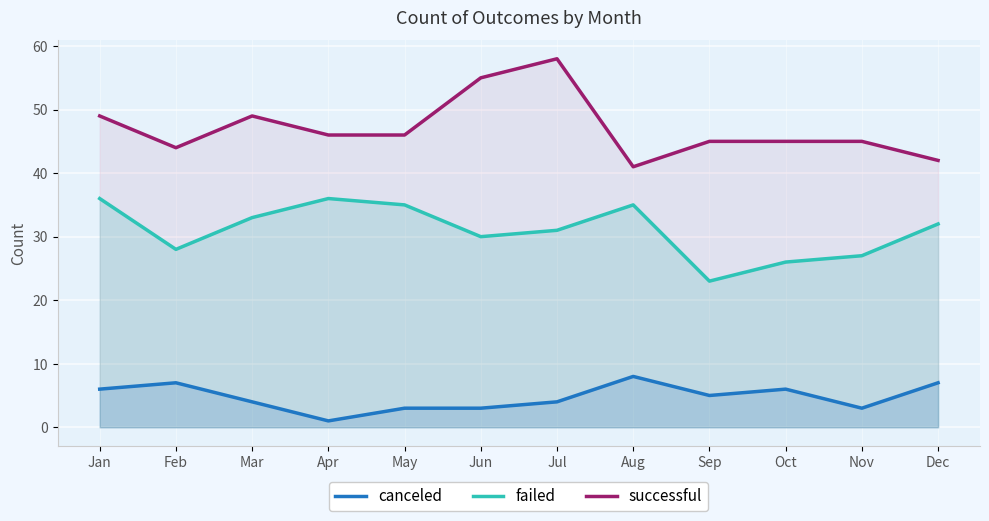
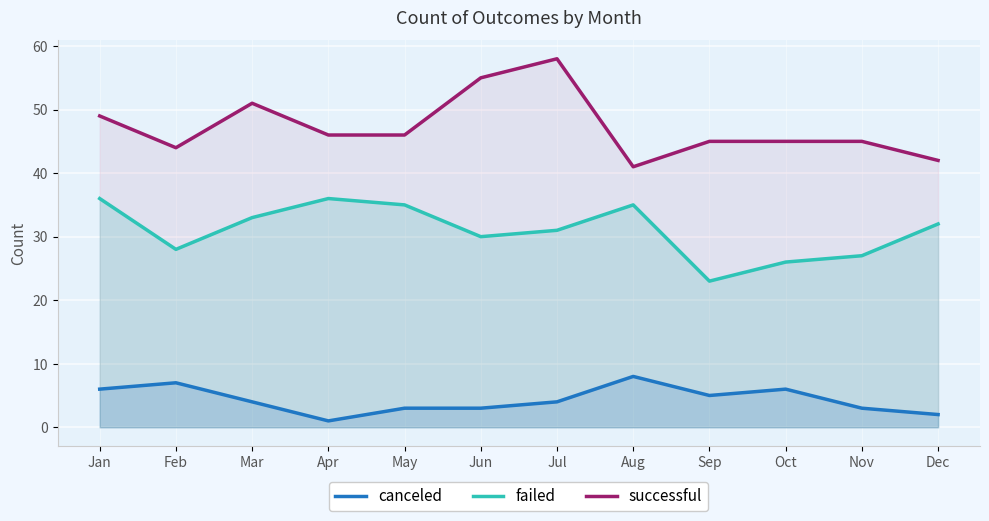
successful, Mar: 49 -> 51
canceled, Dec: 7 -> 2
